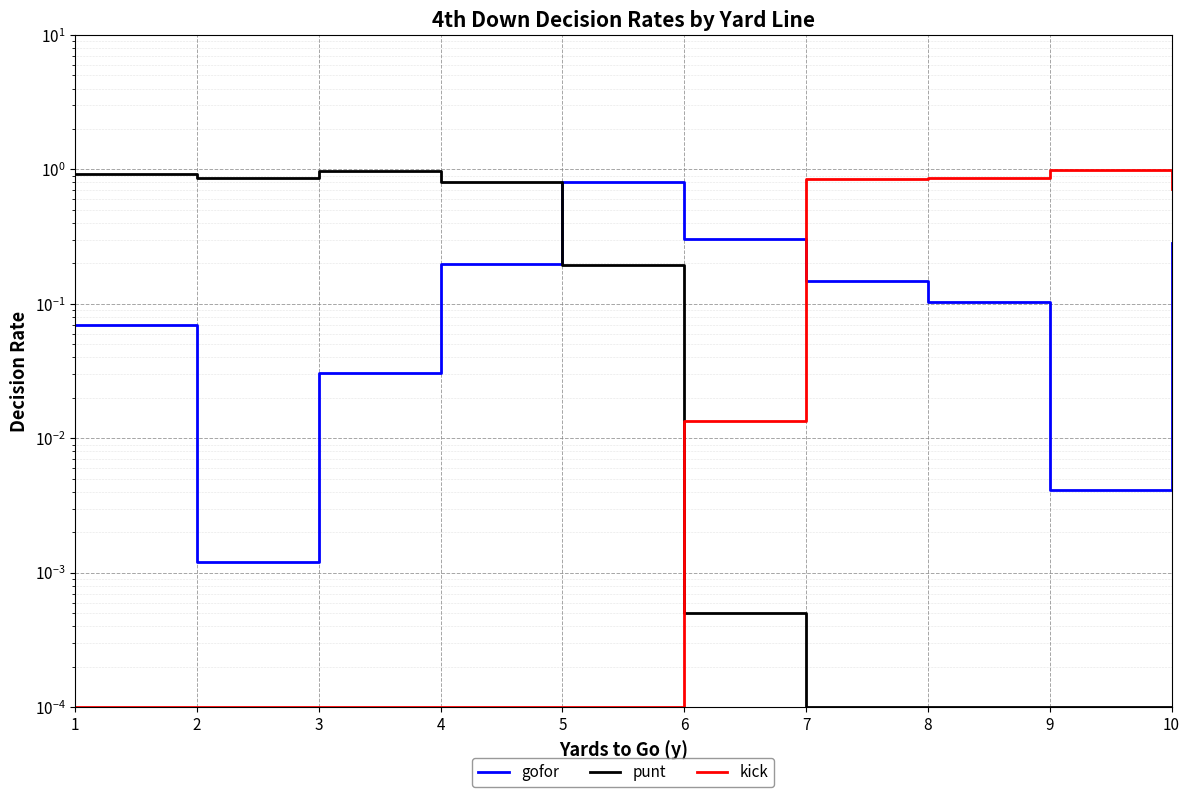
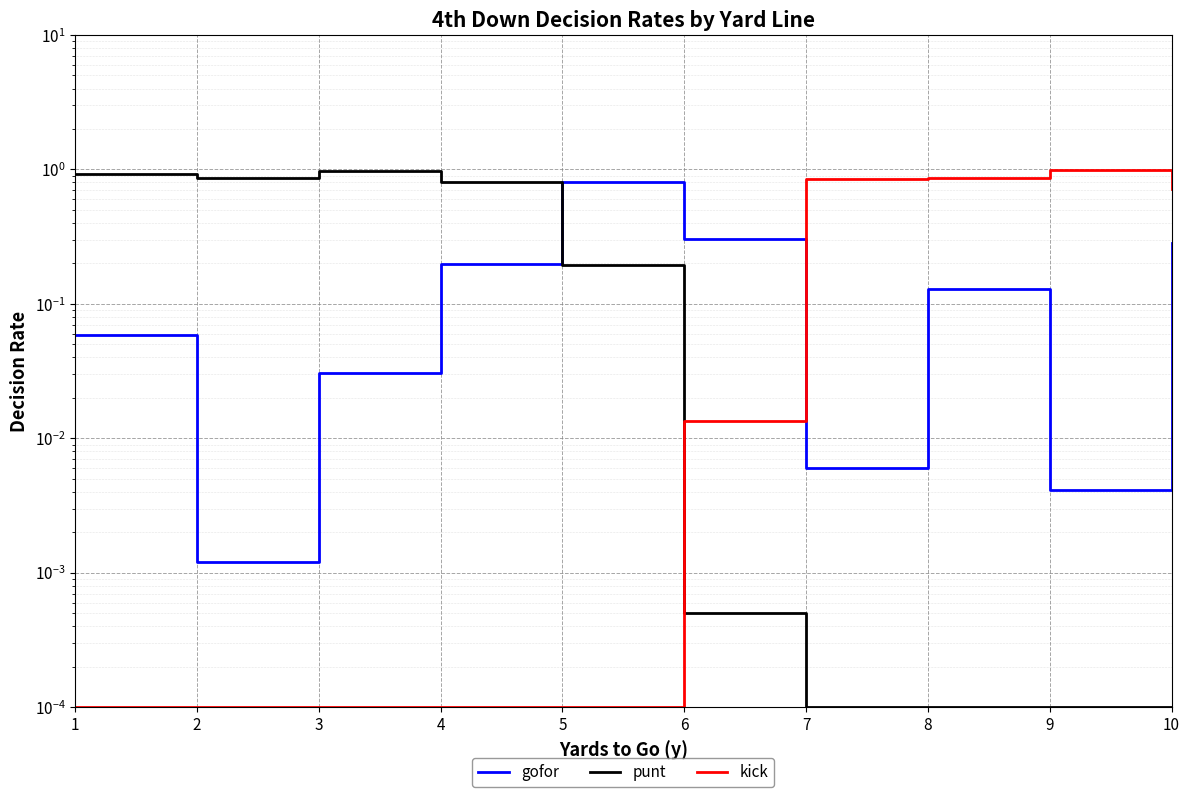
gofor, 1: 0.07 -> 0.06
gofor, 7: 0.15 -> 0.006
gofor, 8: 0.10 -> 0.13
